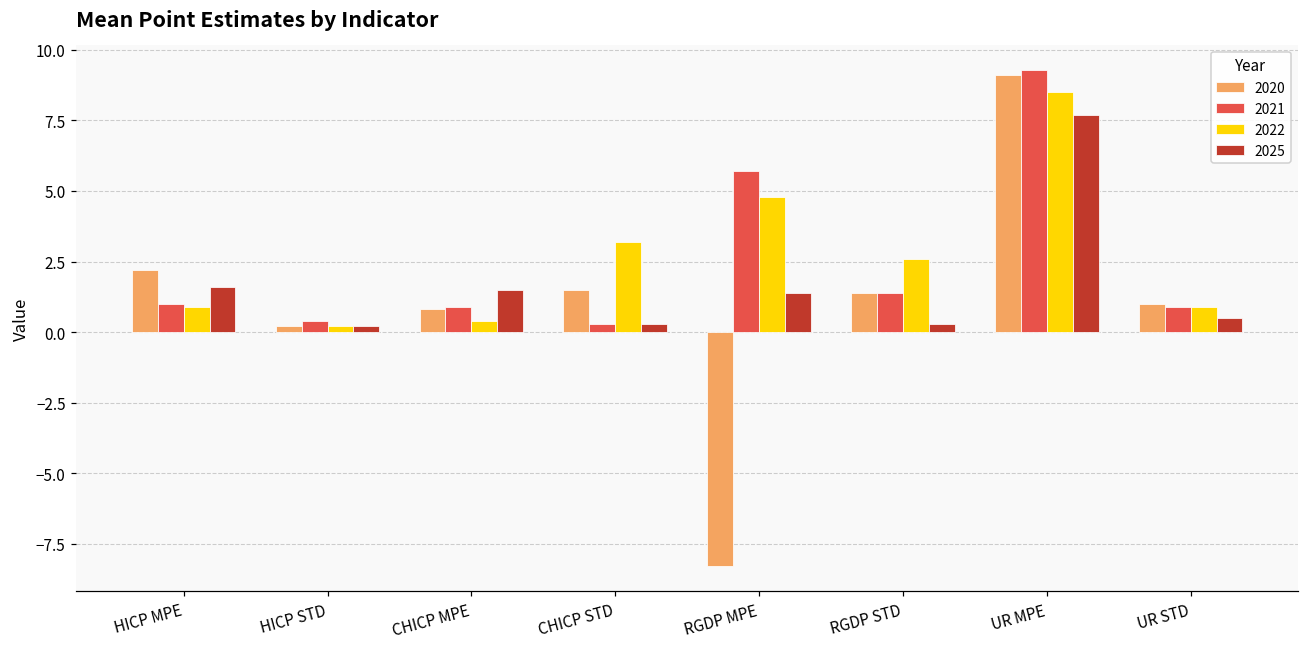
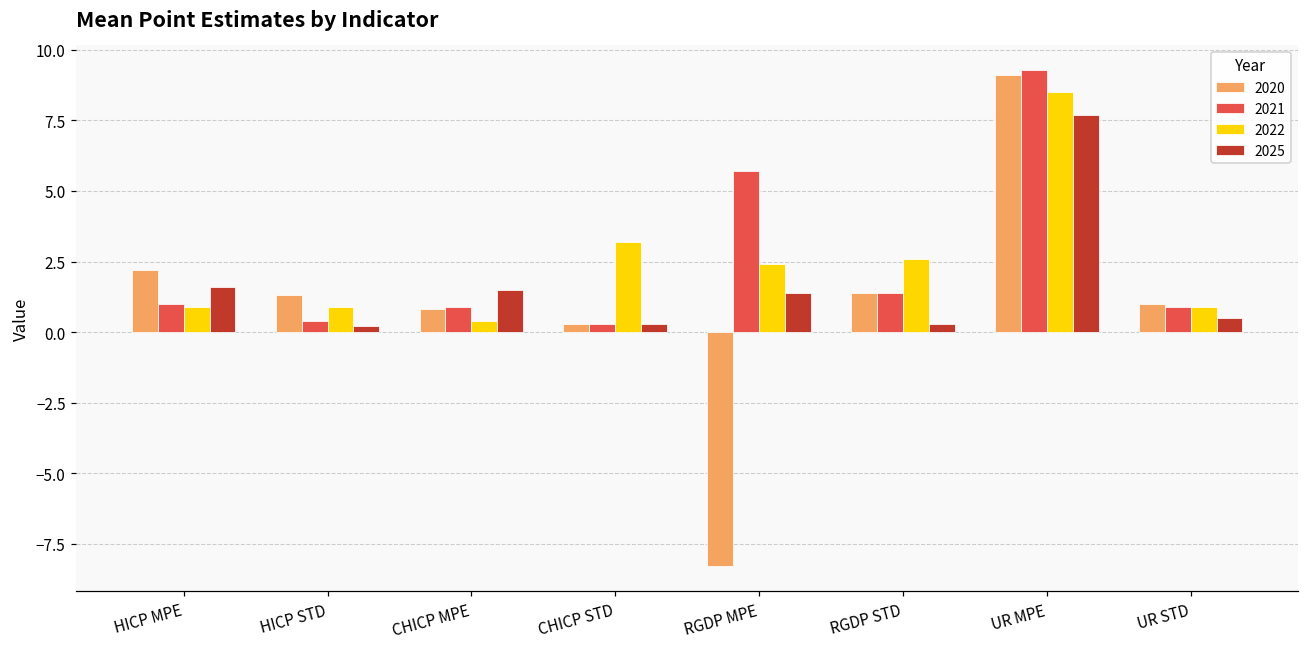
2020, HICP STD: 0.2 -> 1.3
2022, HICP STD: 0.2 -> 0.9
2020, CHICP STD: 1.5 -> 0.3
2022, RGDP MPE: 4.8 -> 2.4
